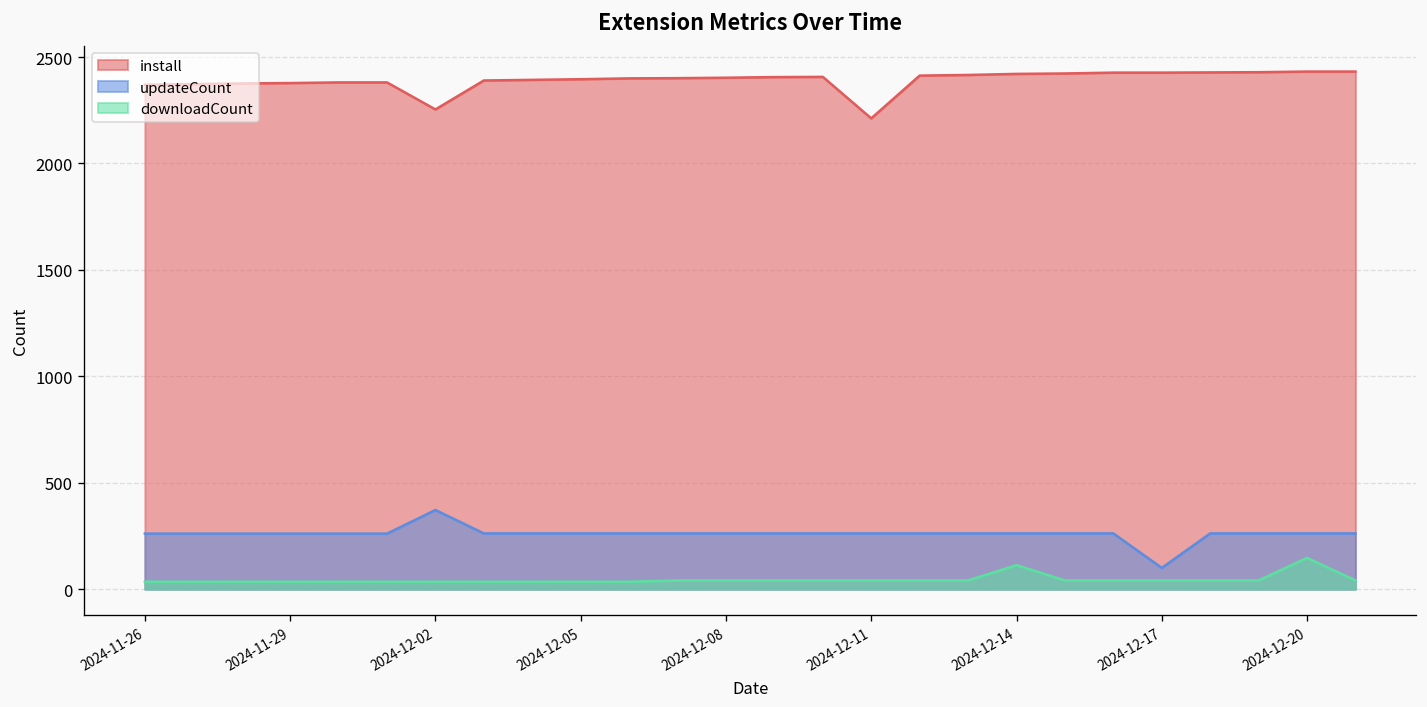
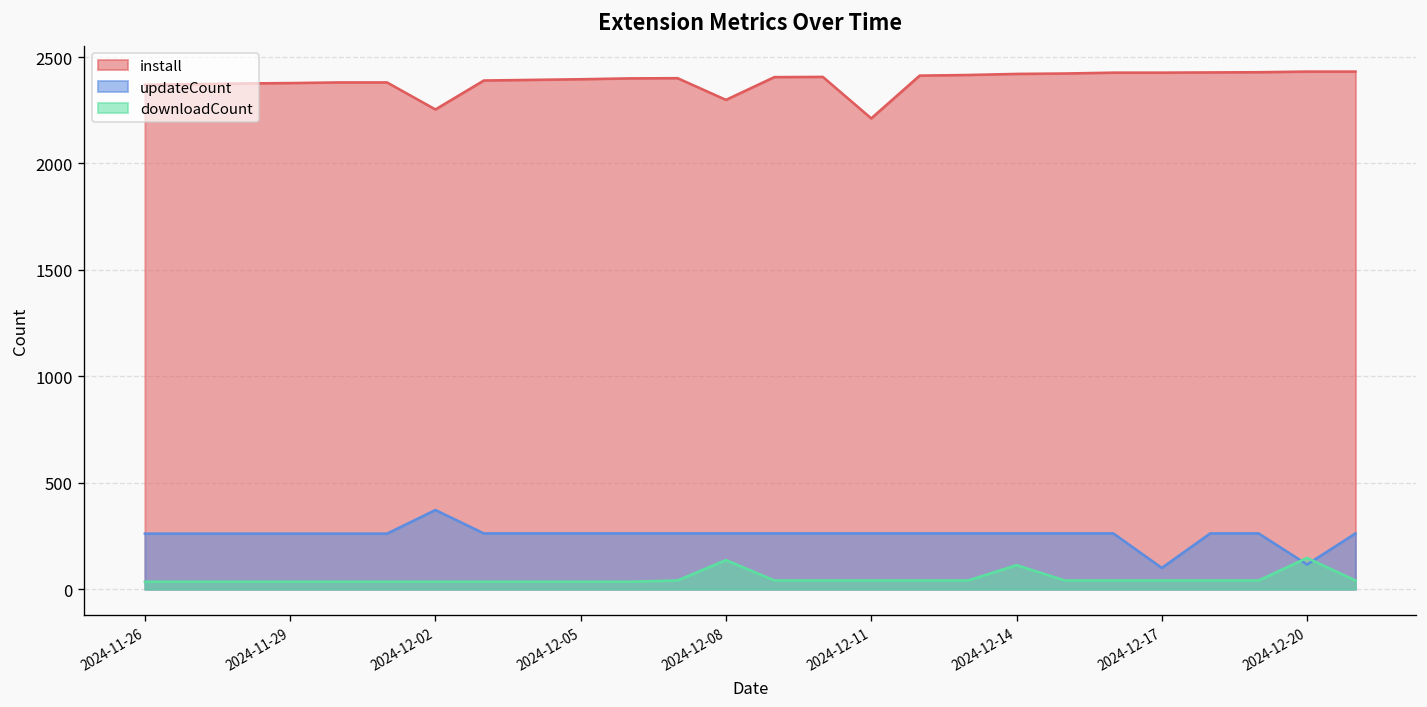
install, 2024-12-08: 2400 -> 2300
downloadCount, 2024-12-08: 40 -> 140
updateCount, 2024-12-20: 260 -> 120
